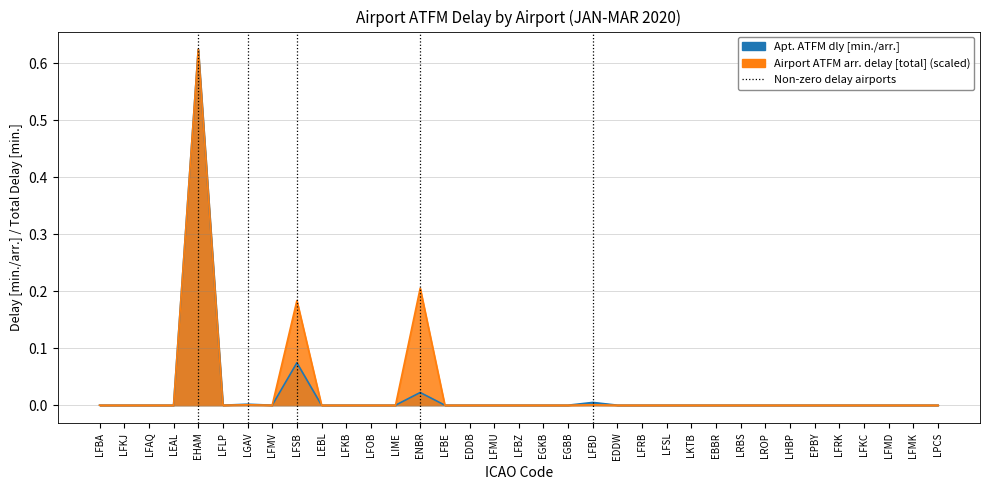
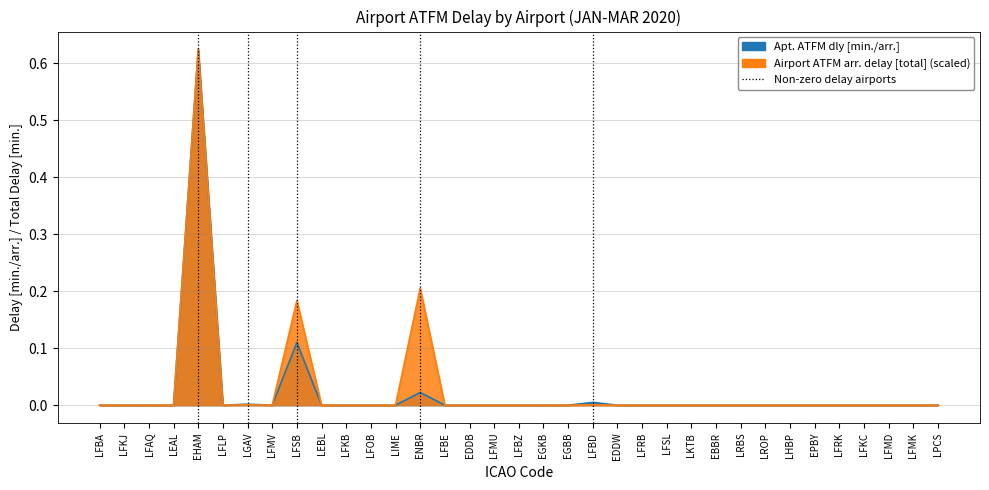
Apt. ATFM dly [min./arr.], LFSB: 0.07 -> 0.11
